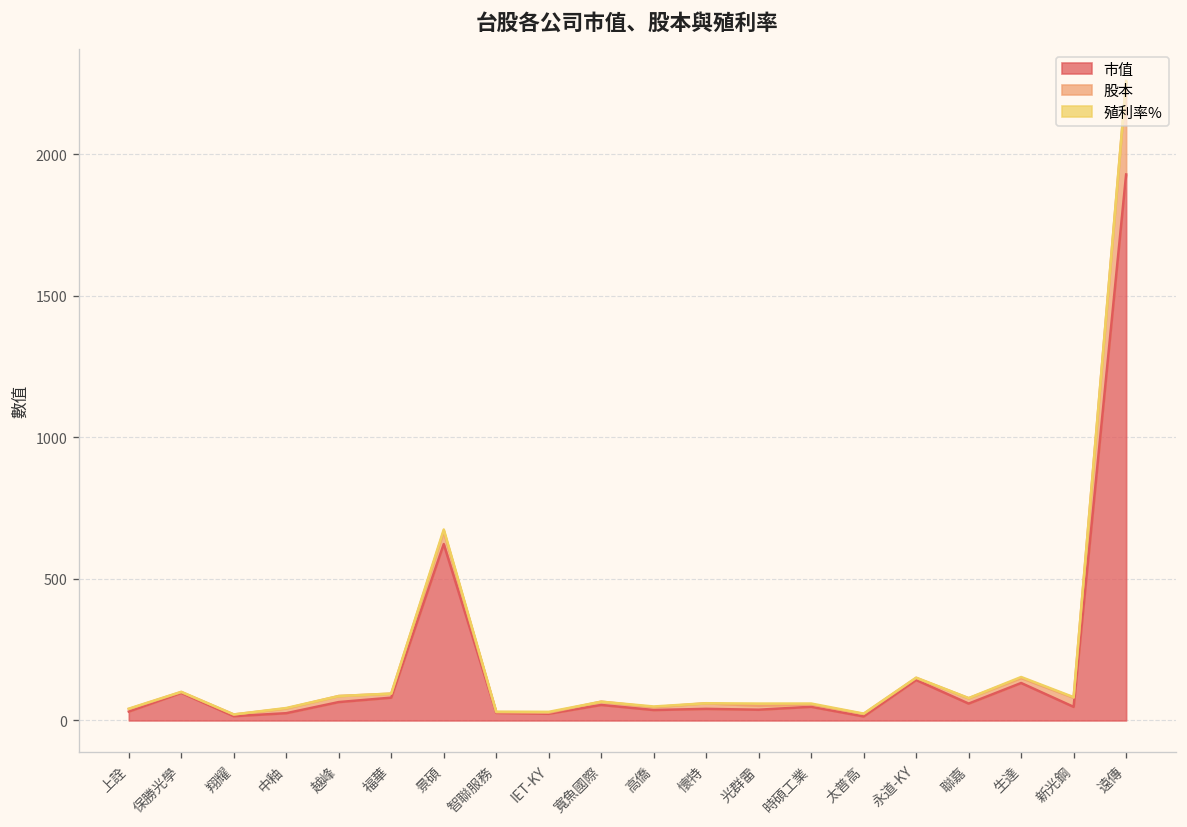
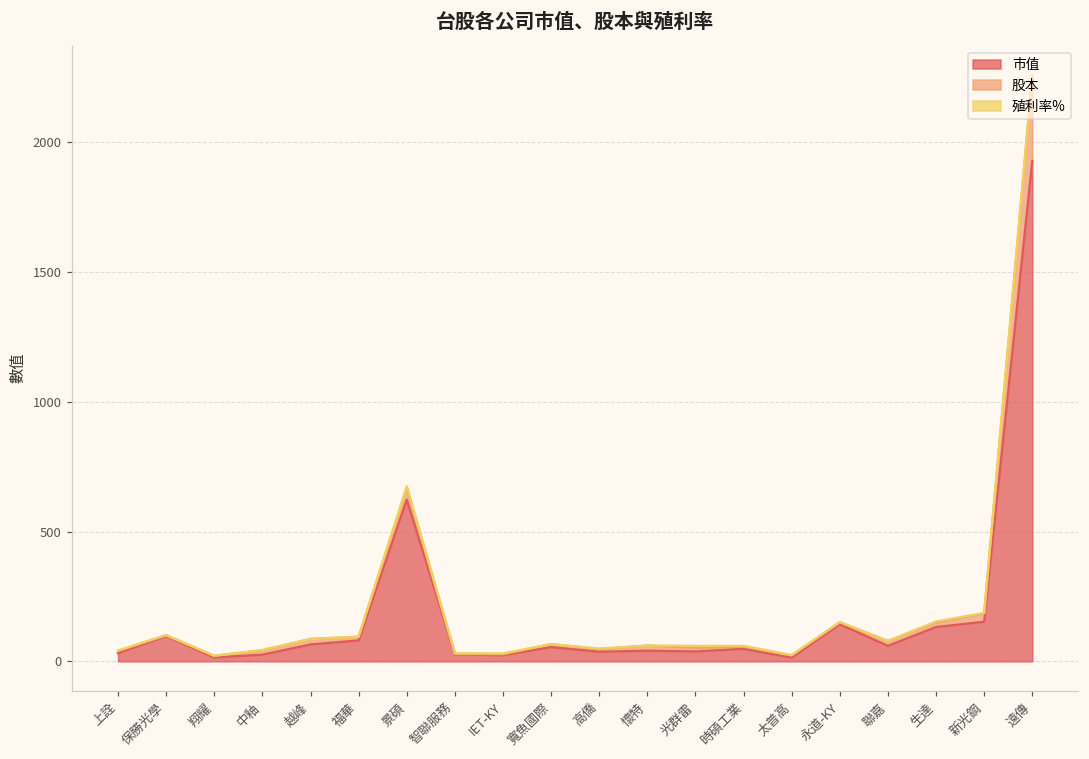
市值, 新光鋼: 50 -> 150
